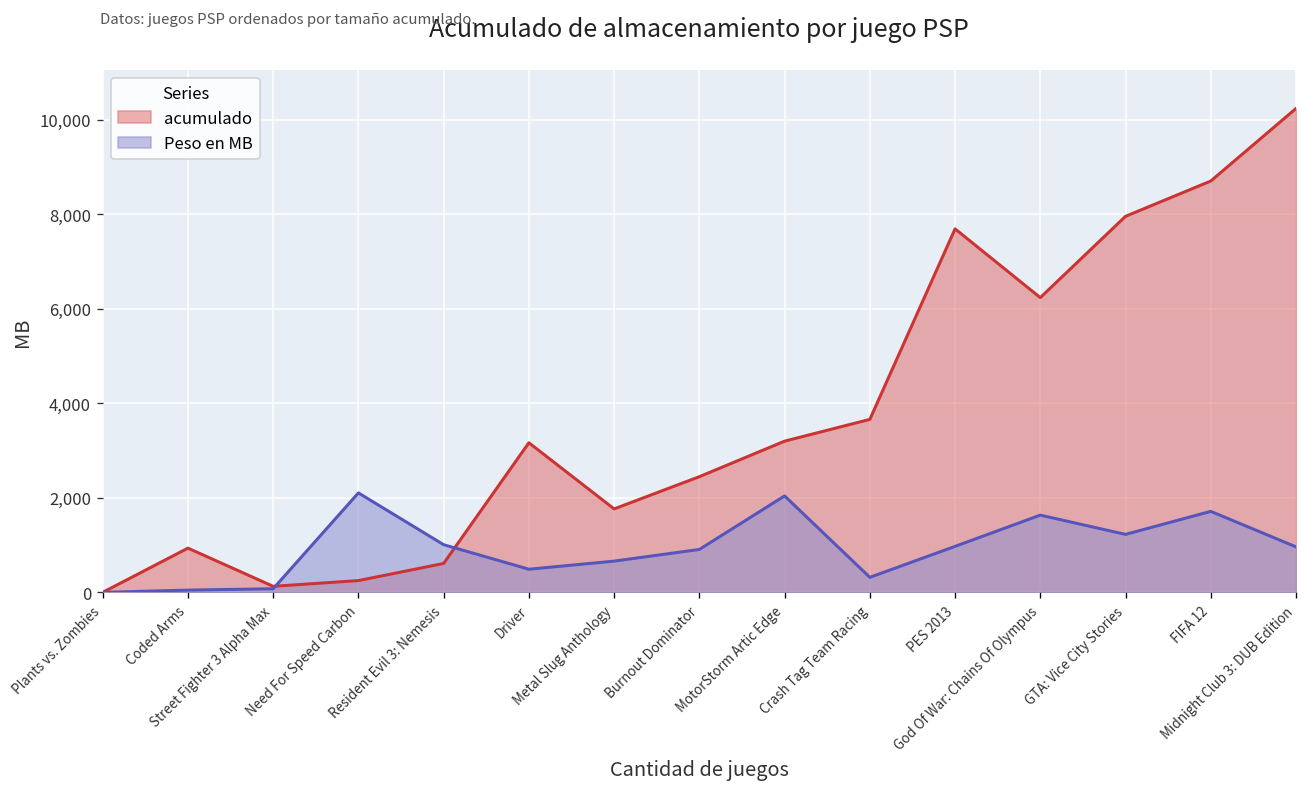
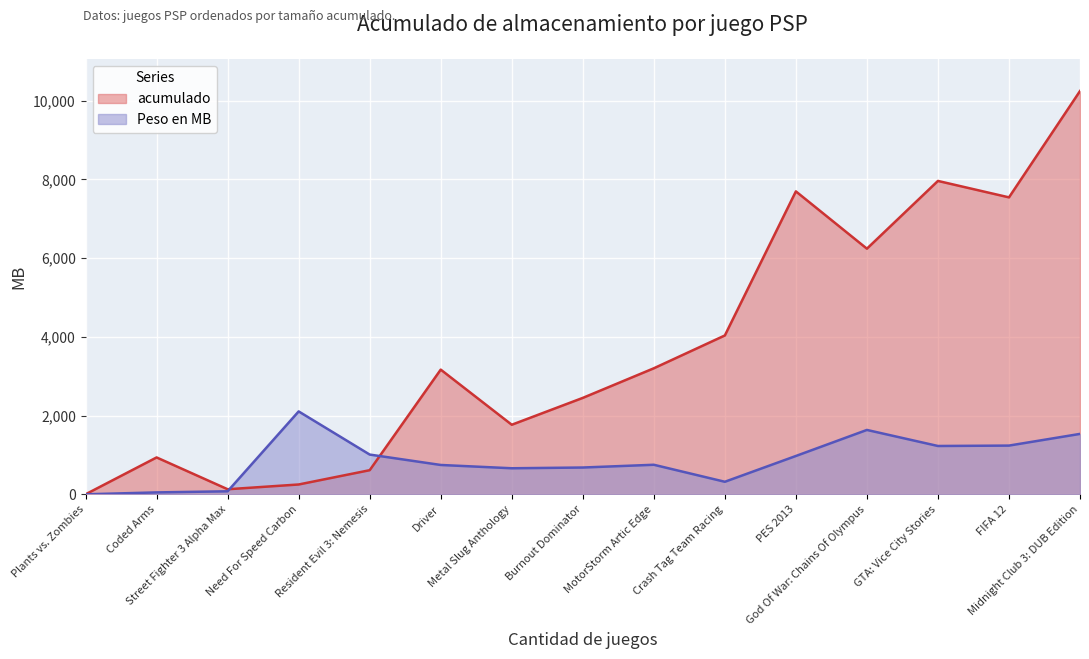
Peso en MB, Driver: 500 -> 700
Peso en MB, Burnout Dominator: 900 -> 700
Peso en MB, MotorStorm Artic Edge: 2,000 -> 800
acumulado, Crash Tag Team Racing: 3,700 -> 4,000
acumulado, FIFA 12: 8,700 -> 7,500
Peso en MB, FIFA 12: 1,700 -> 1,200
Peso en MB, Midnight Club 3: DUB Edition: 1,000 -> 1,500
